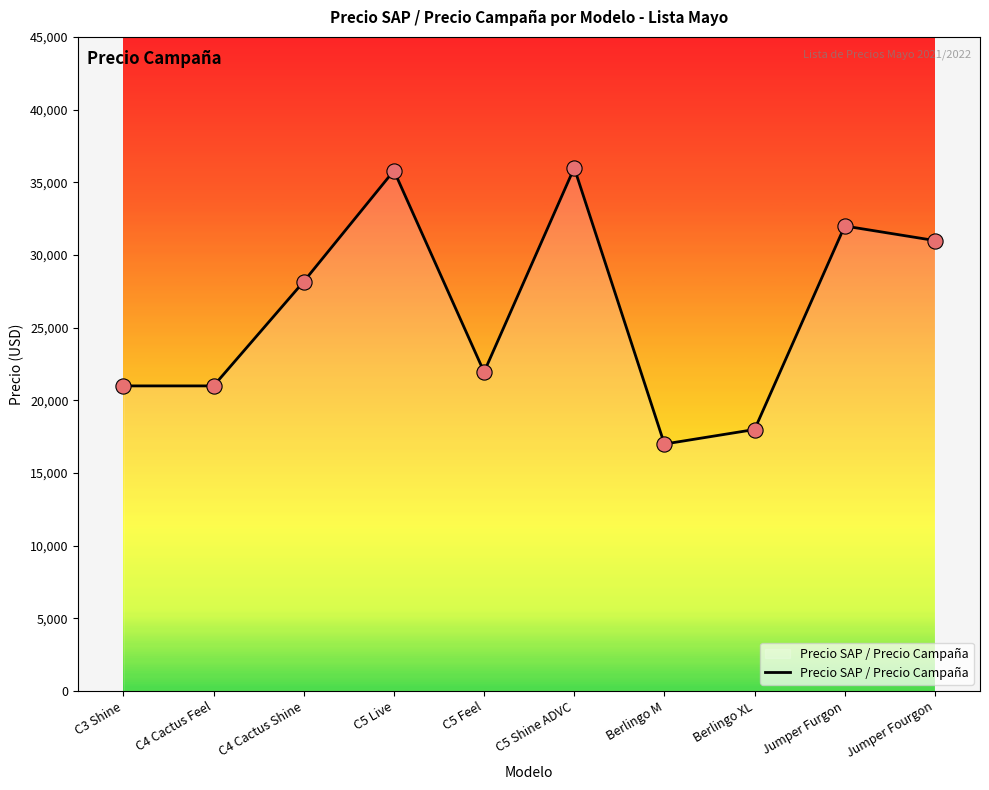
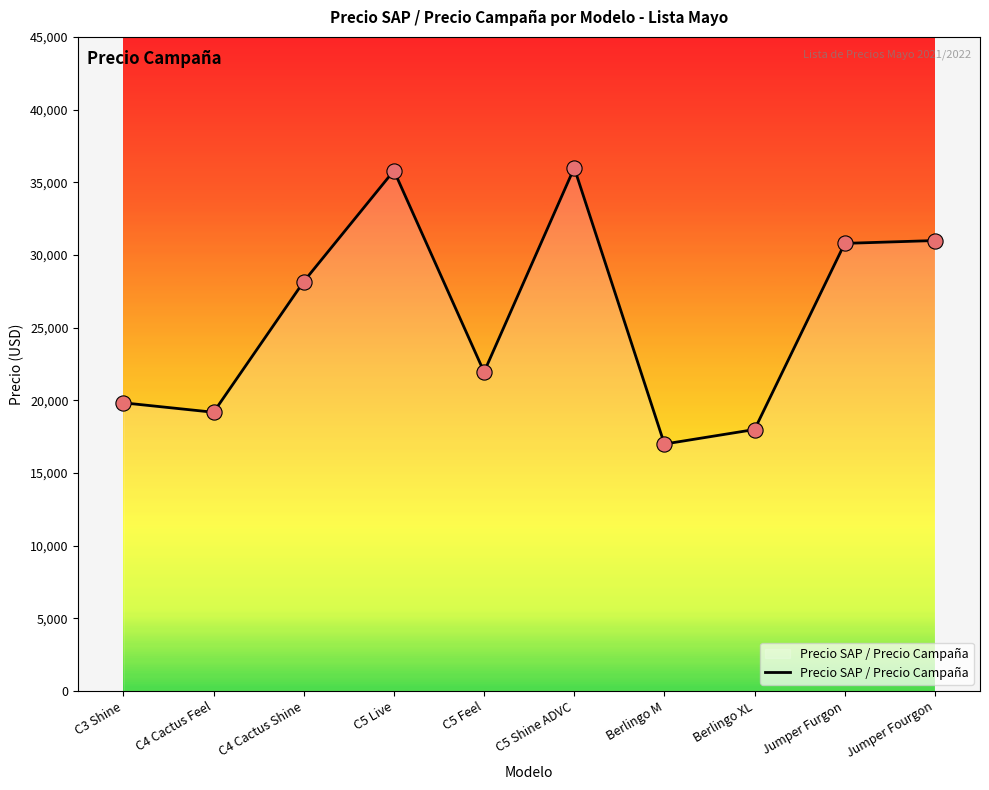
C3 Shine: 21,000 -> 19,800
C4 Cactus Feel: 21,000 -> 19,200
Jumper Furgon: 32,000 -> 30,800
